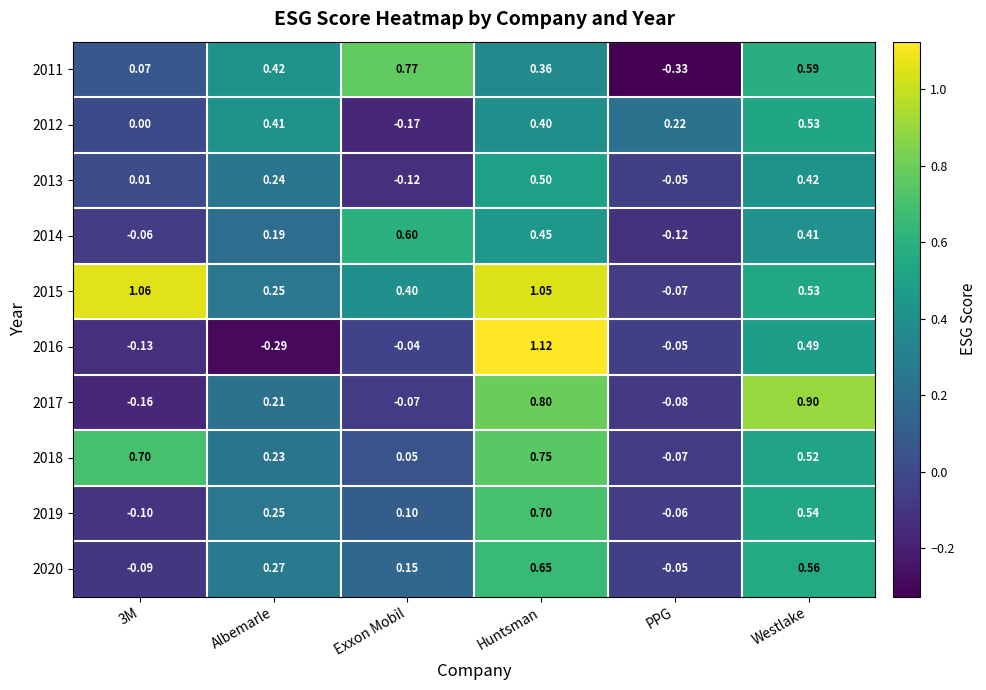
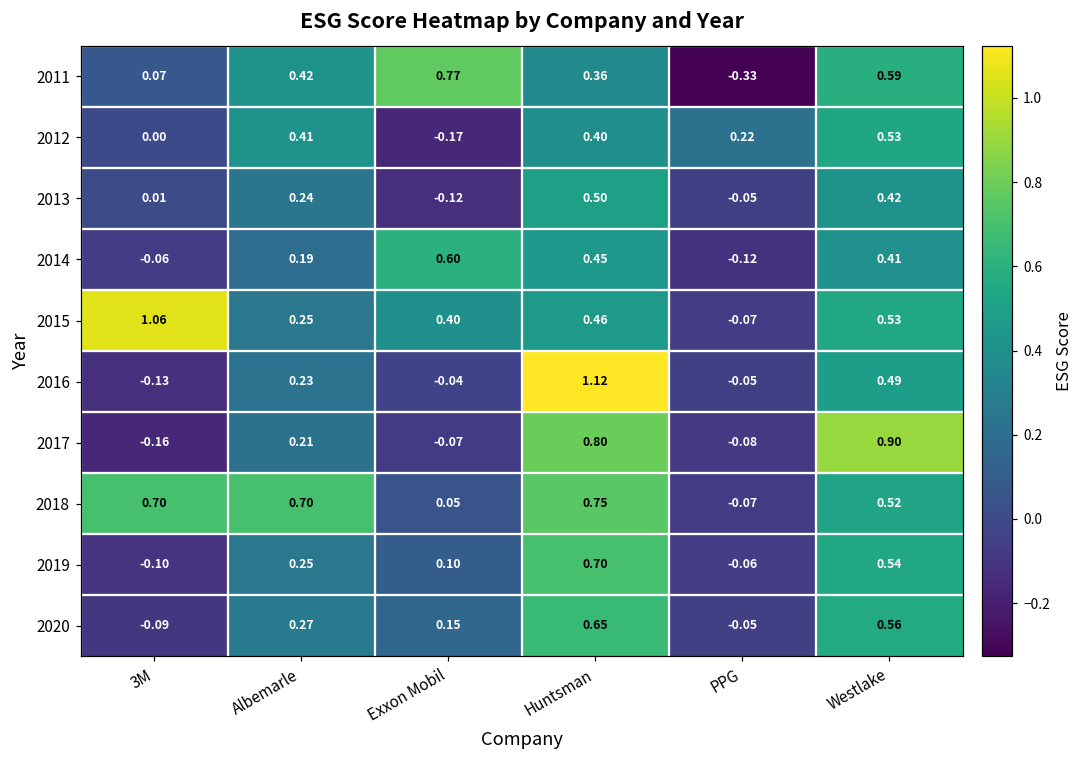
2015, Huntsman: 1.05 -> 0.46
2016, Albemarle: -0.29 -> 0.23
2018, Albemarle: 0.23 -> 0.70
